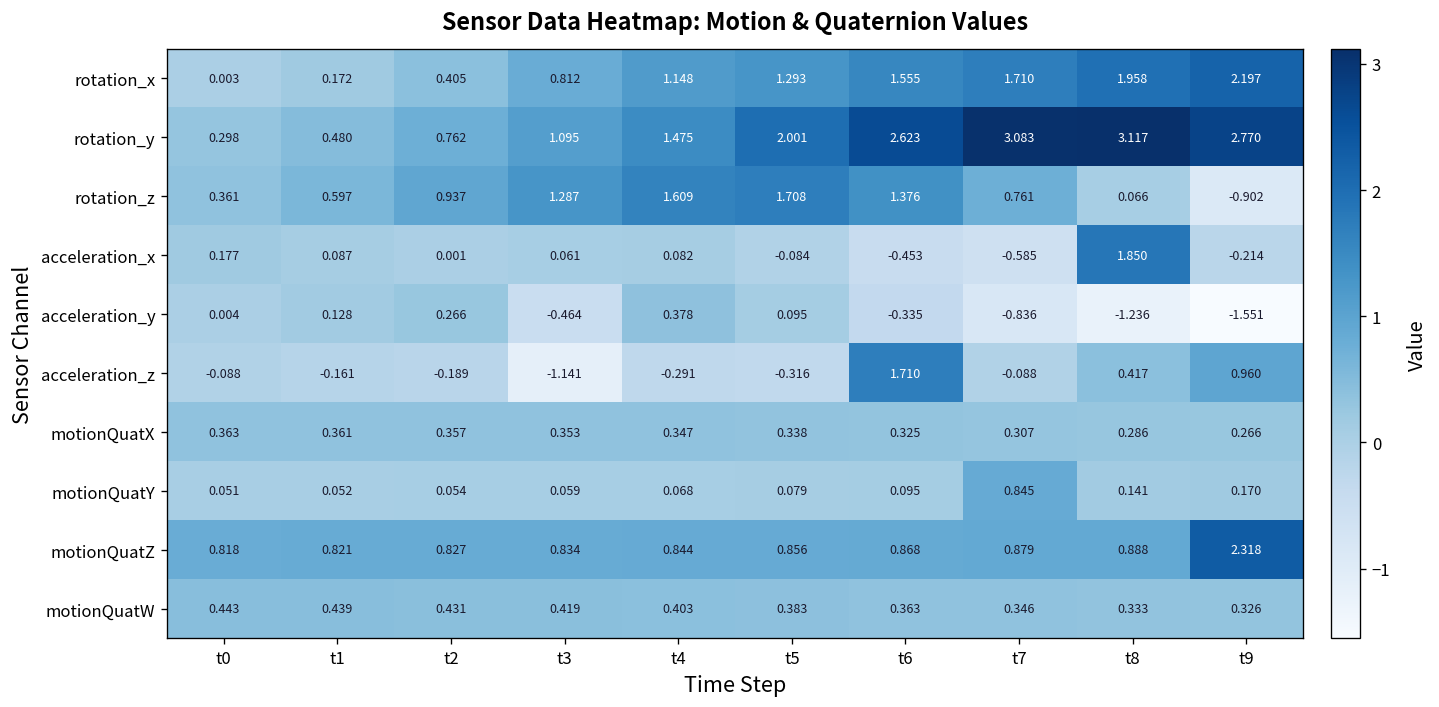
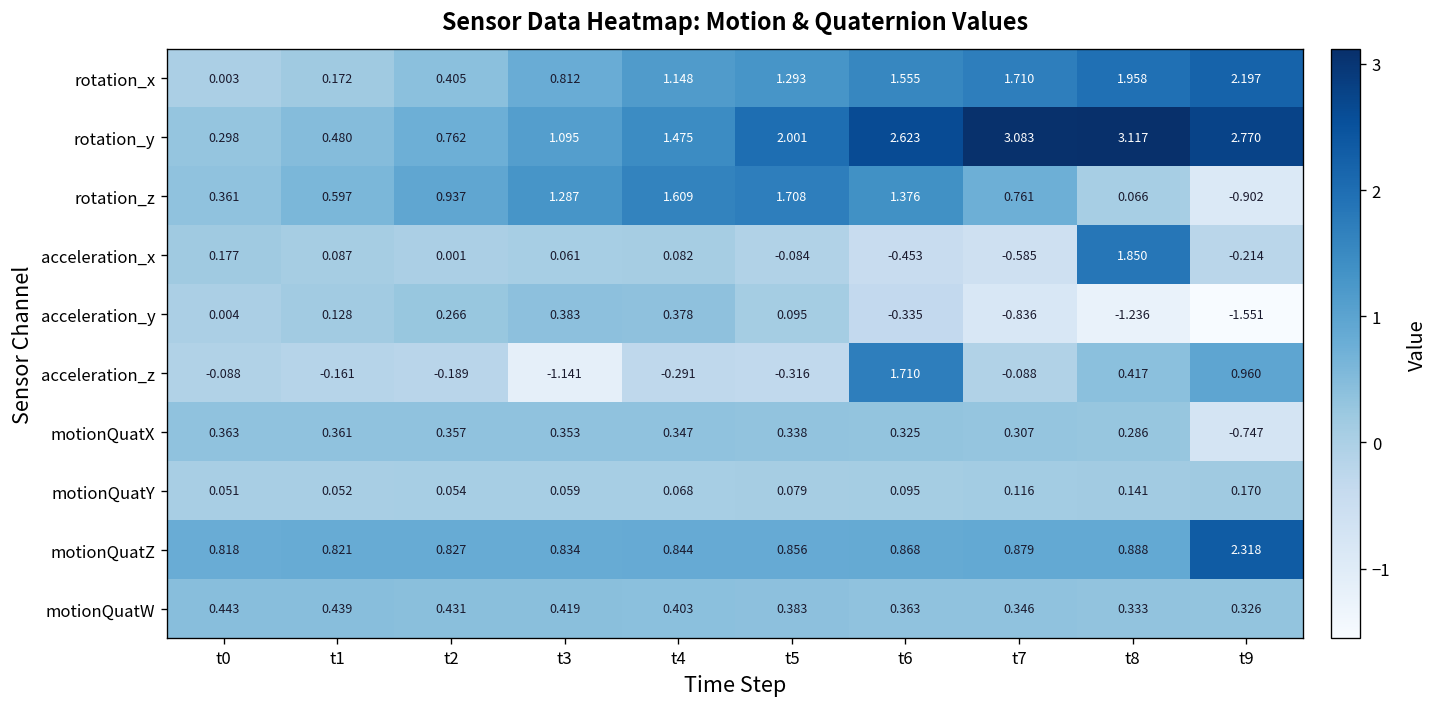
acceleration_y, t3: -0.464 -> 0.383
motionQuatX, t9: 0.266 -> -0.747
motionQuatY, t7: 0.845 -> 0.116
